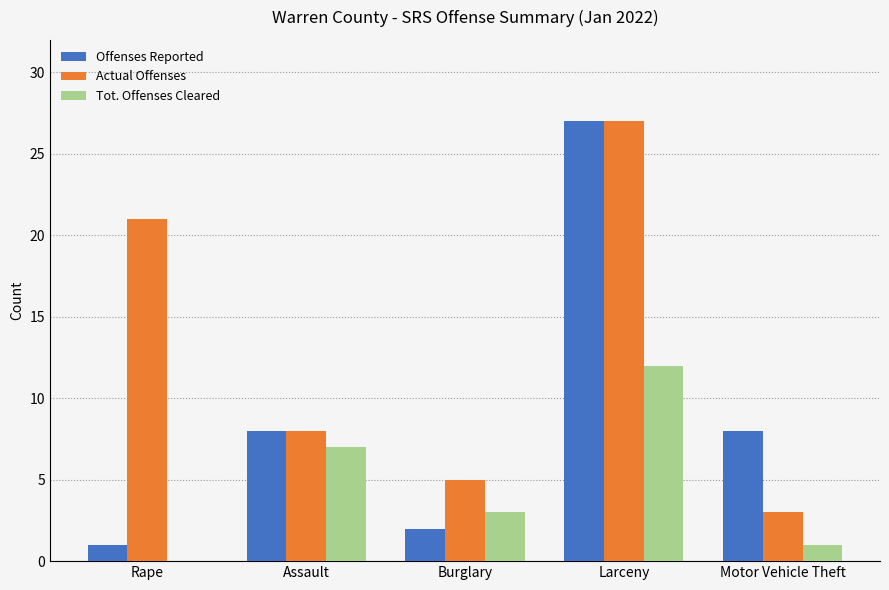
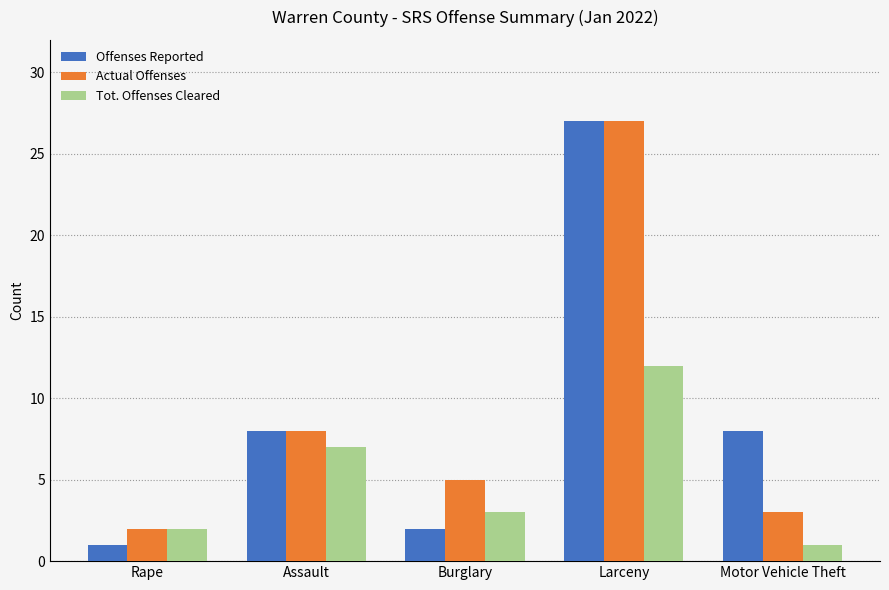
Actual Offenses, Rape: 21 -> 2
Tot. Offenses Cleared, Rape: 0 -> 2
